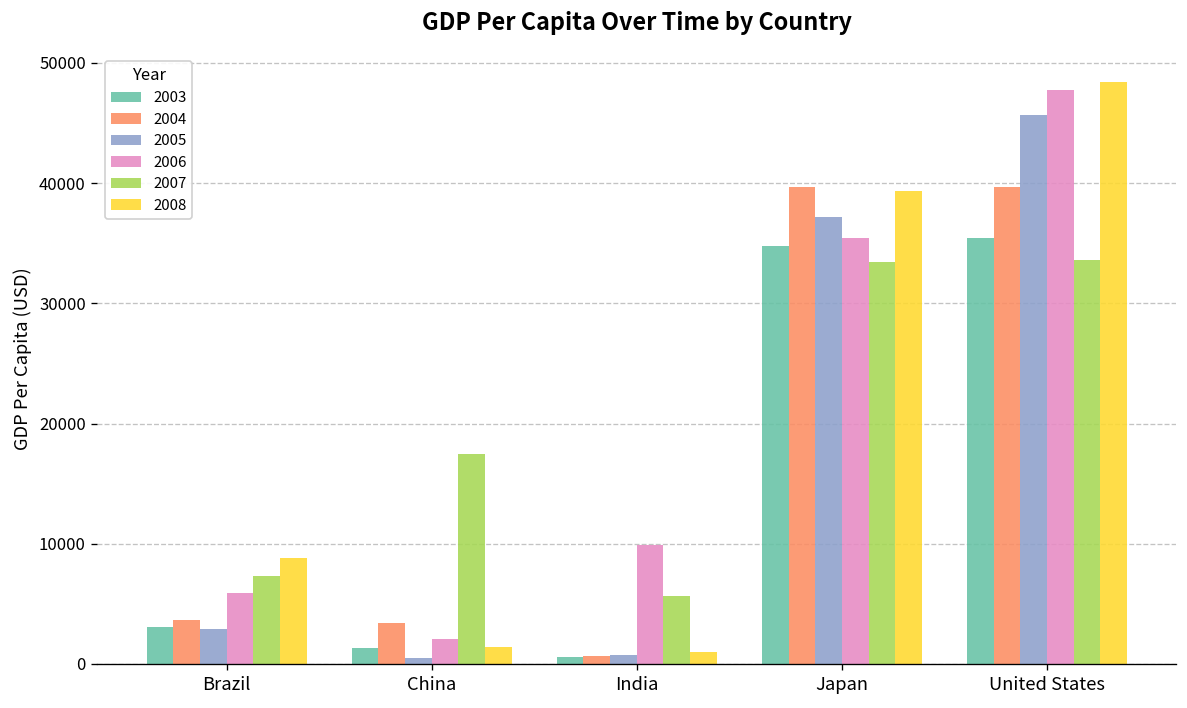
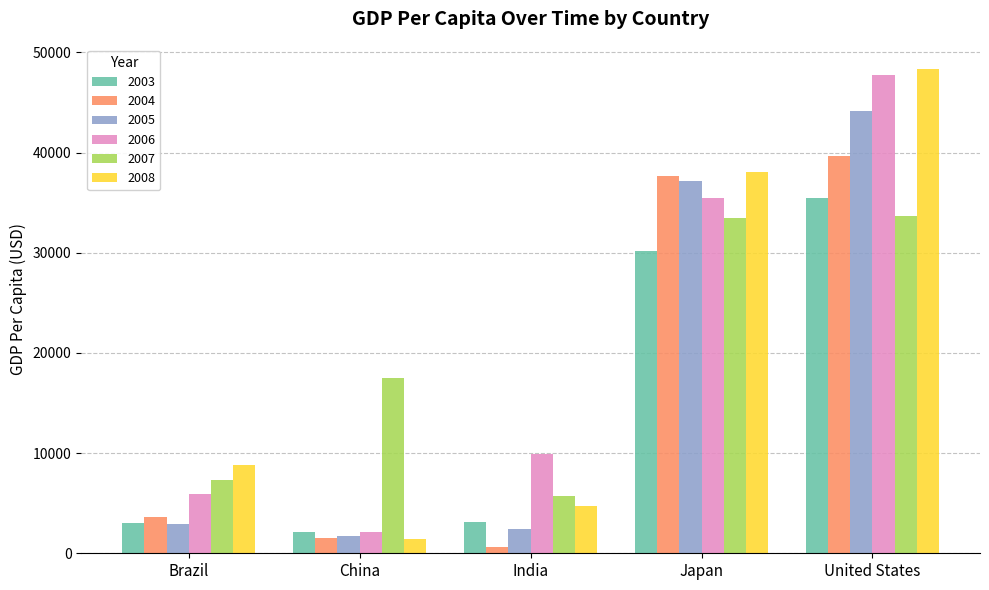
2003, China: 1300 -> 2100
2004, China: 3400 -> 1500
2005, China: 500 -> 1800
2003, India: 500 -> 3100
2005, India: 700 -> 2500
2008, India: 1000 -> 4700
2003, Japan: 34800 -> 30100
2004, Japan: 39700 -> 37700
2008, Japan: 39300 -> 38100
2005, United States: 45700 -> 44100
